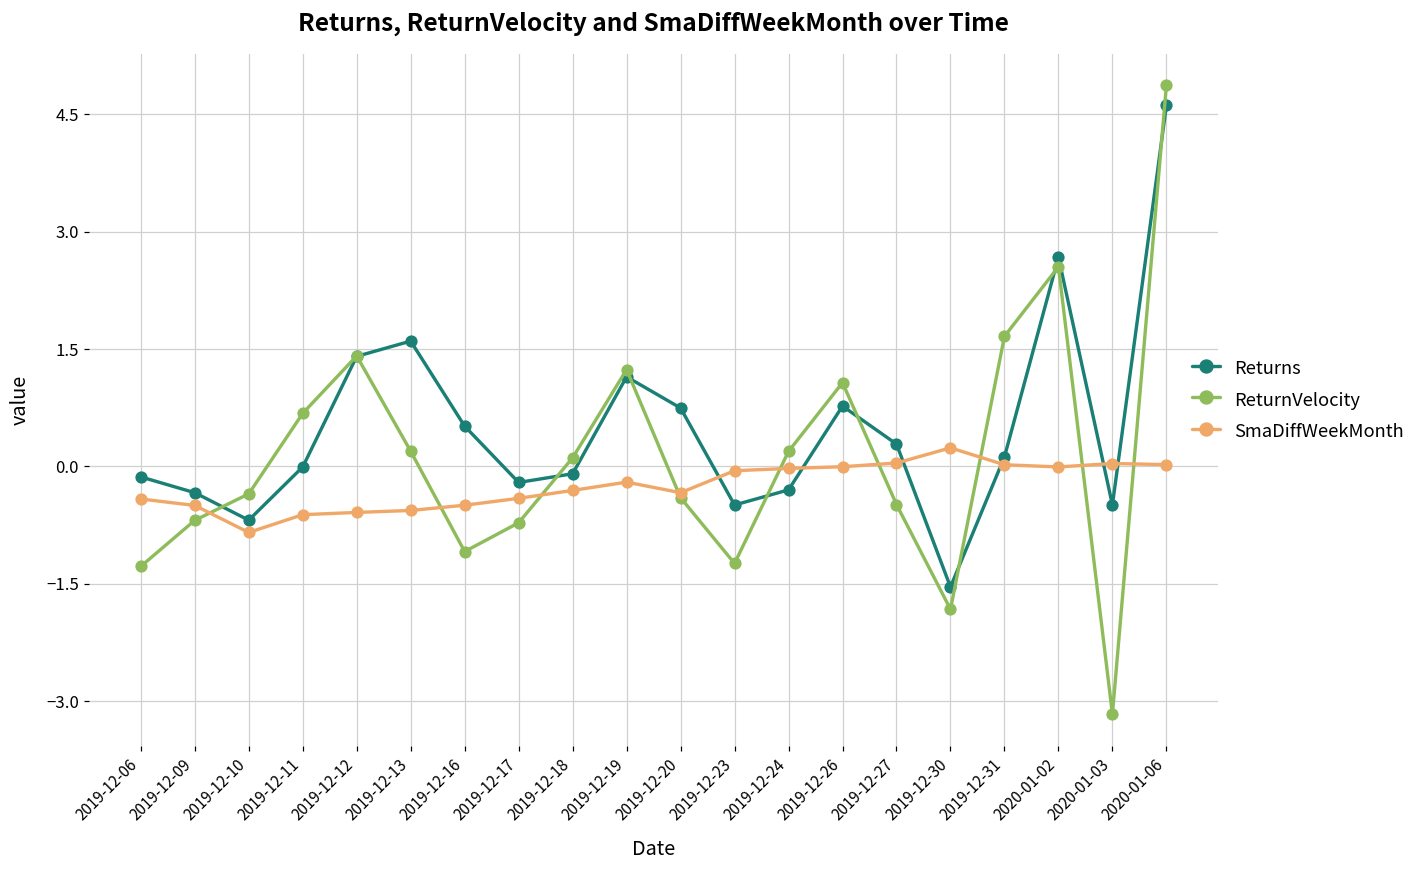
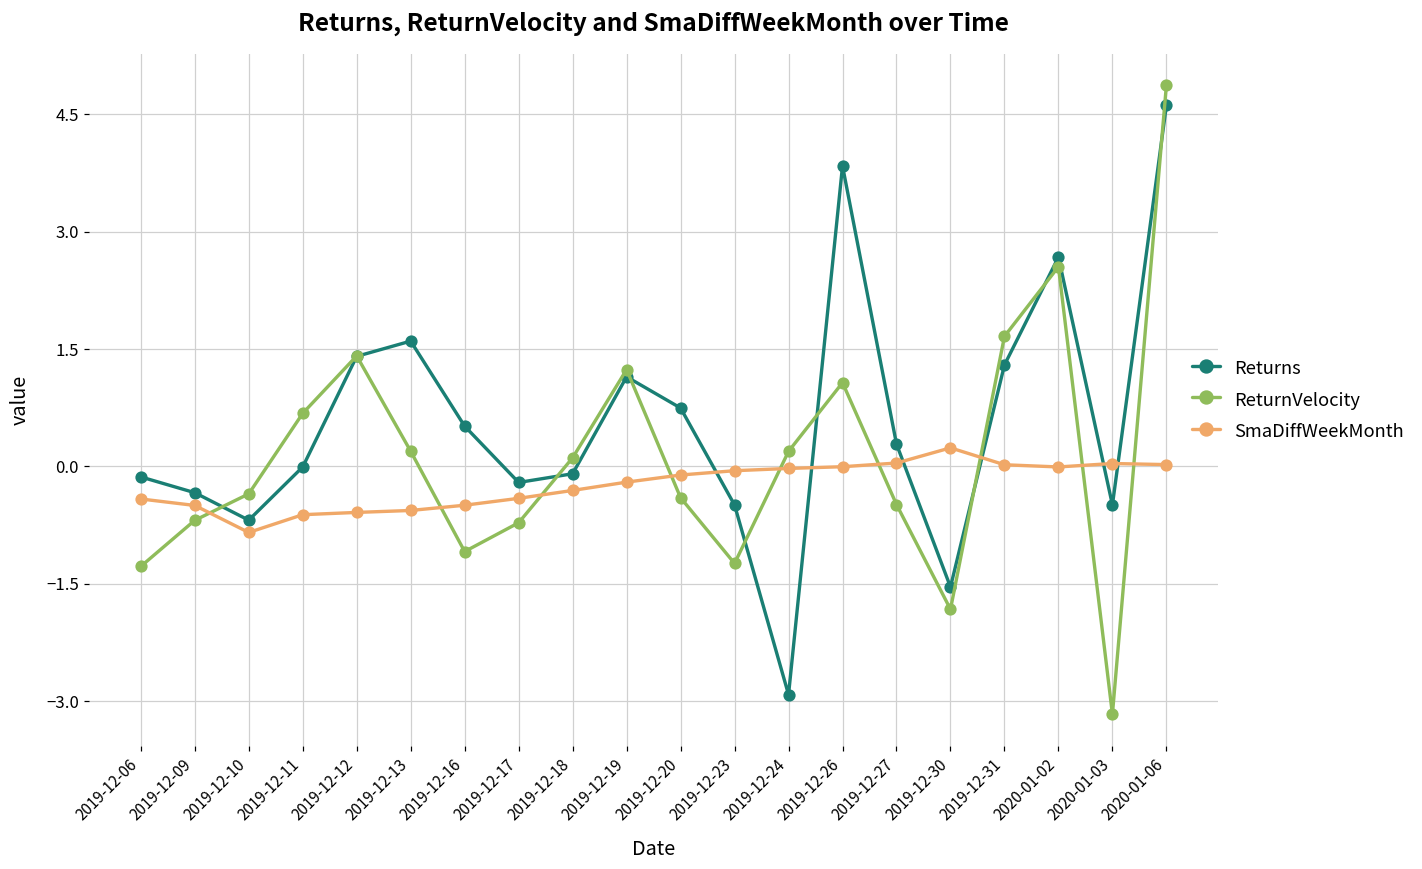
SmaDiffWeekMonth, 2019-12-20: -0.3 -> -0.1
Returns, 2019-12-24: -0.3 -> -2.9
Returns, 2019-12-26: 0.8 -> 3.8
Returns, 2019-12-31: 0.1 -> 1.3
